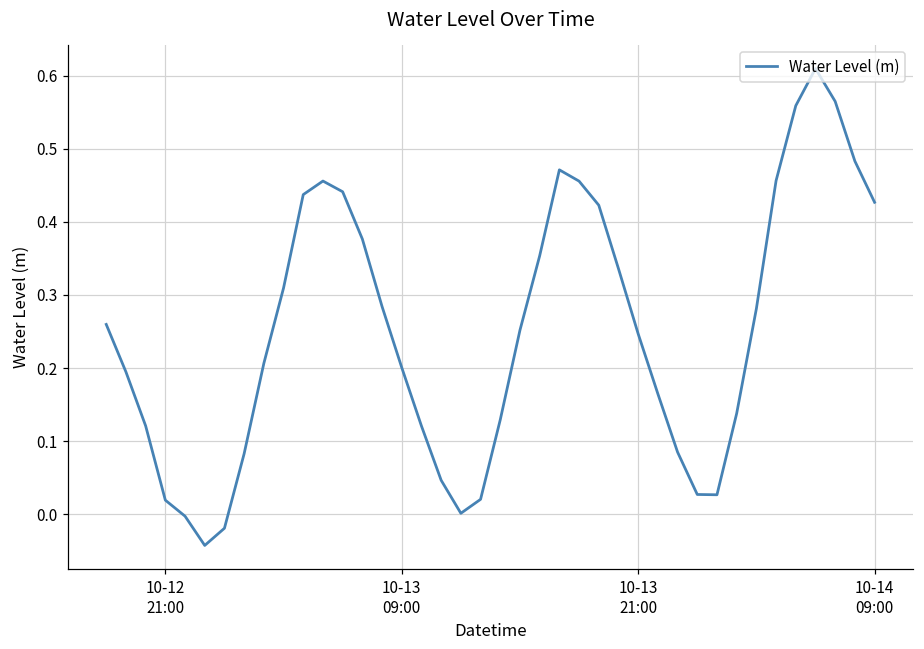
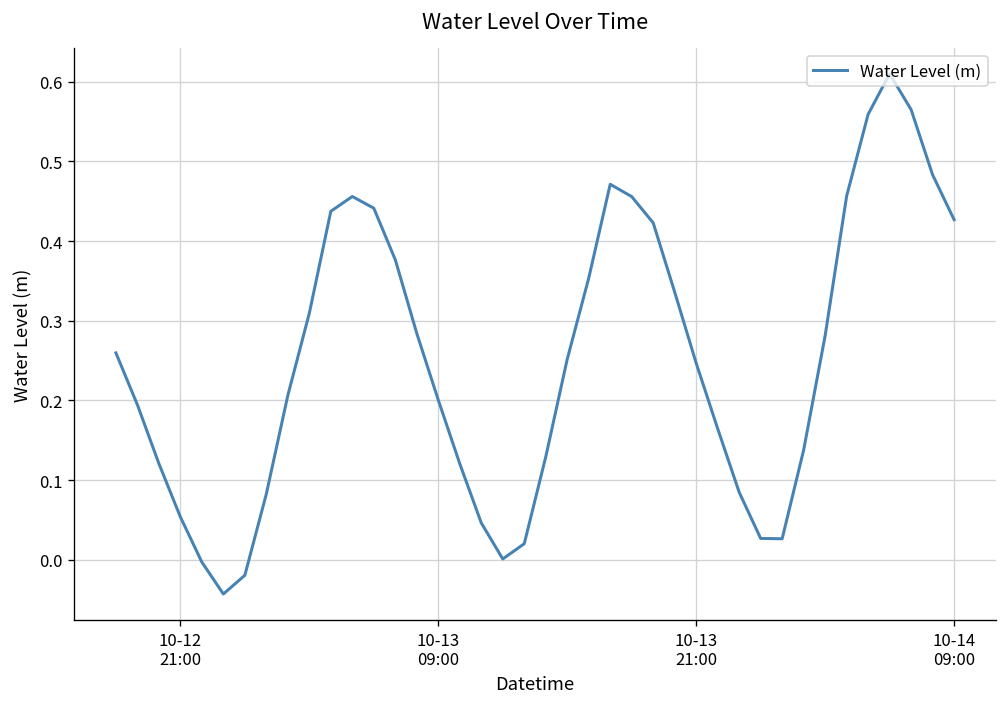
10-12 21:00: 0.02 -> 0.05
